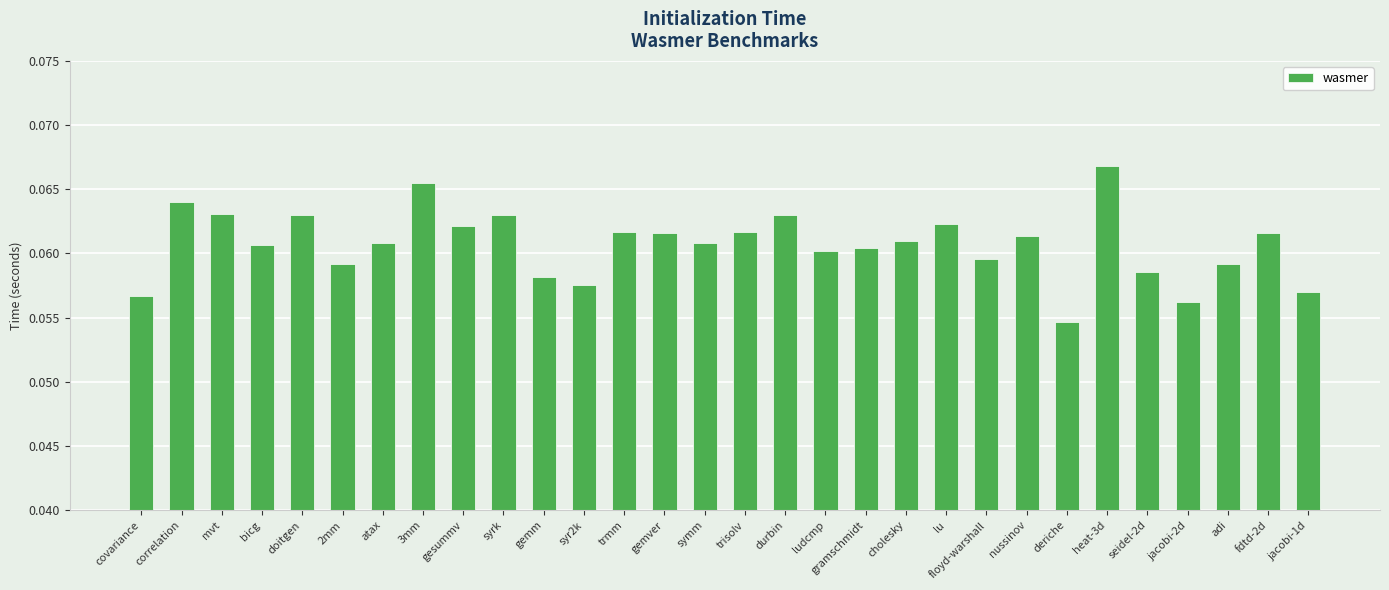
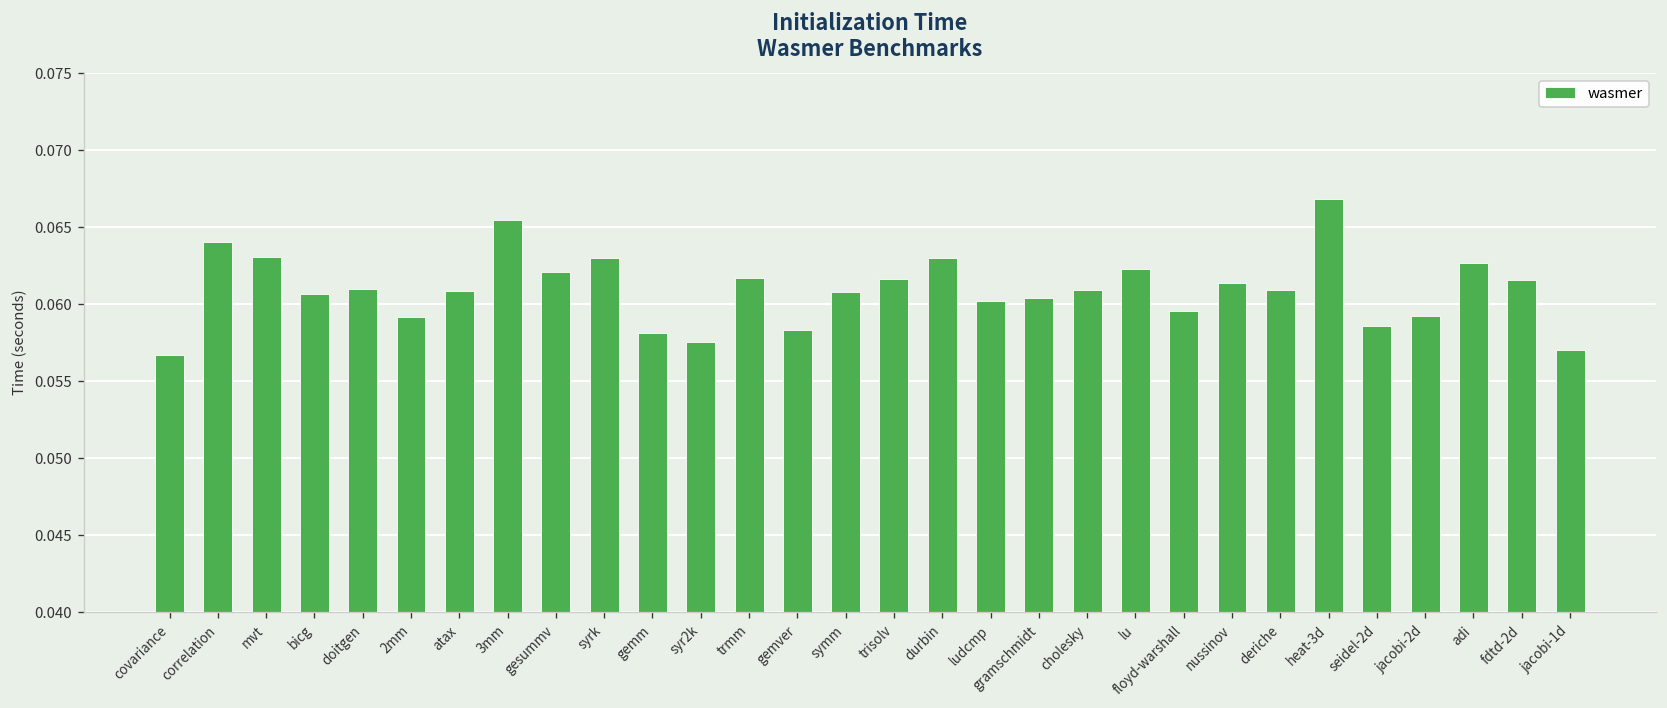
doitgen: 0.0630 -> 0.0610
gemver: 0.0616 -> 0.0583
deriche: 0.0547 -> 0.0609
jacobi-2d: 0.0562 -> 0.0593
adi: 0.0592 -> 0.0627
